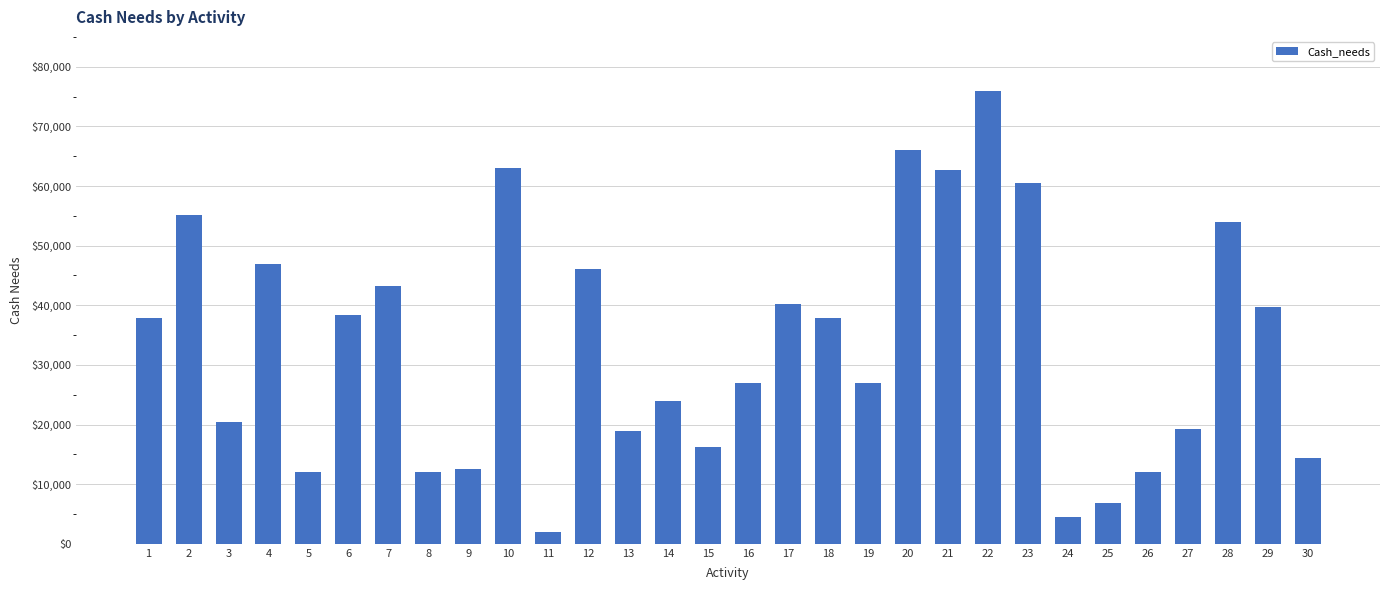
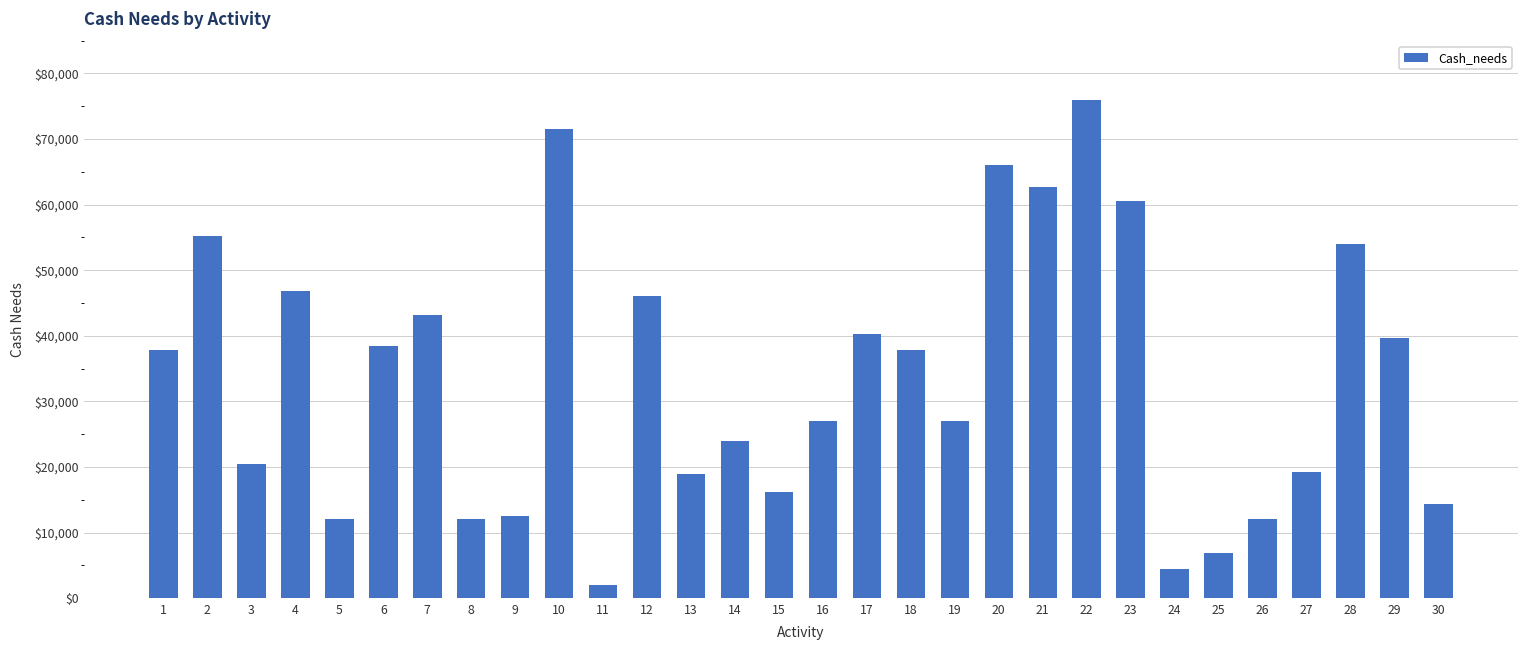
10: $63,000 -> $72,000
